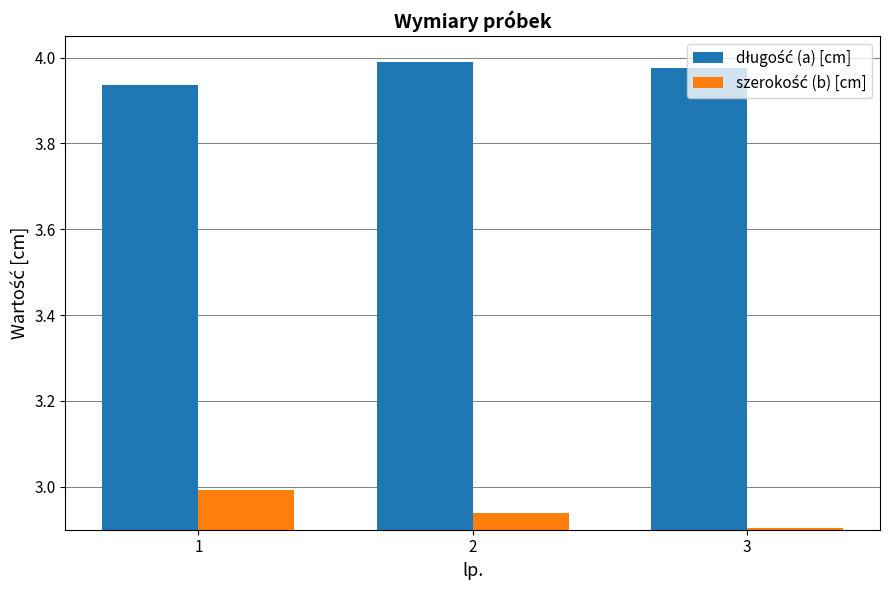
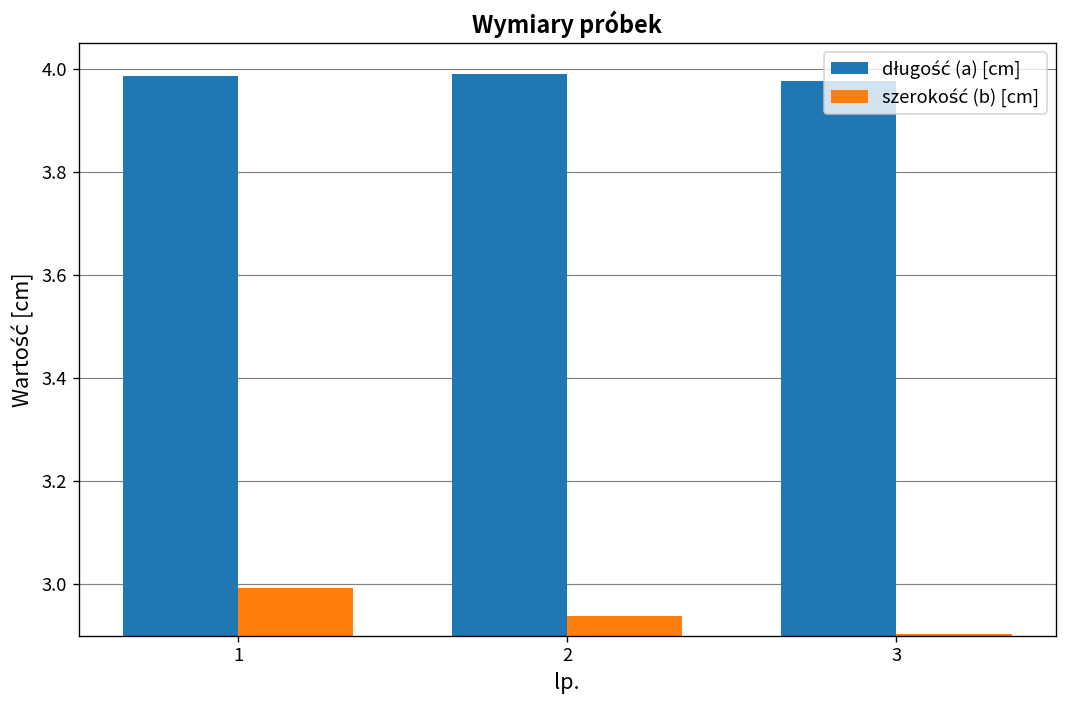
długość (a) [cm], 1: 3.94 -> 3.99
